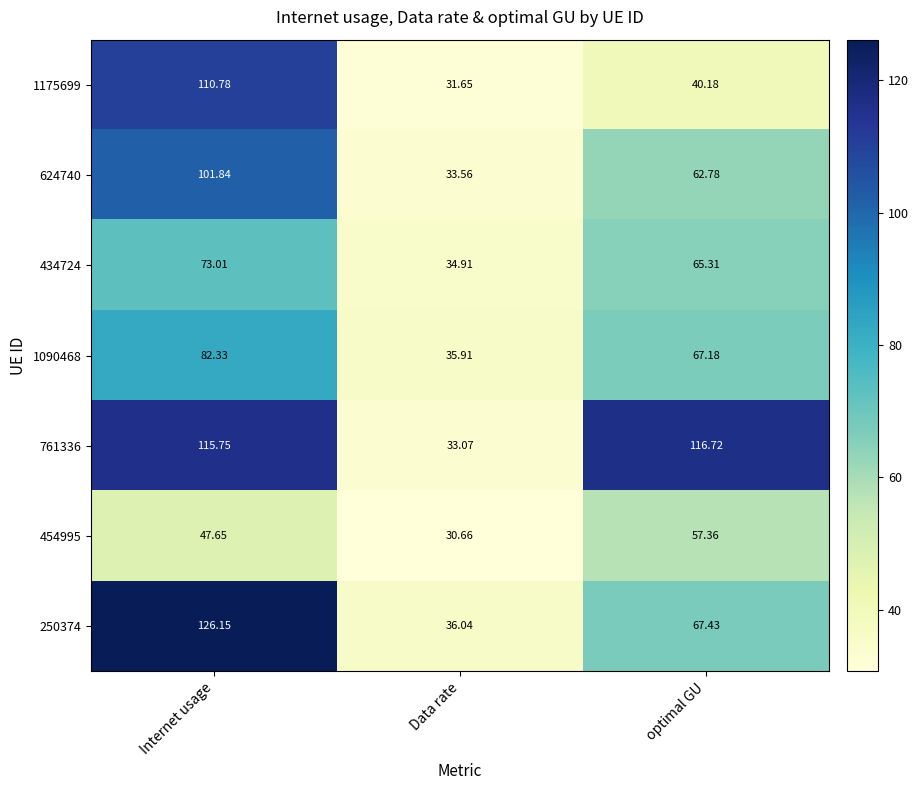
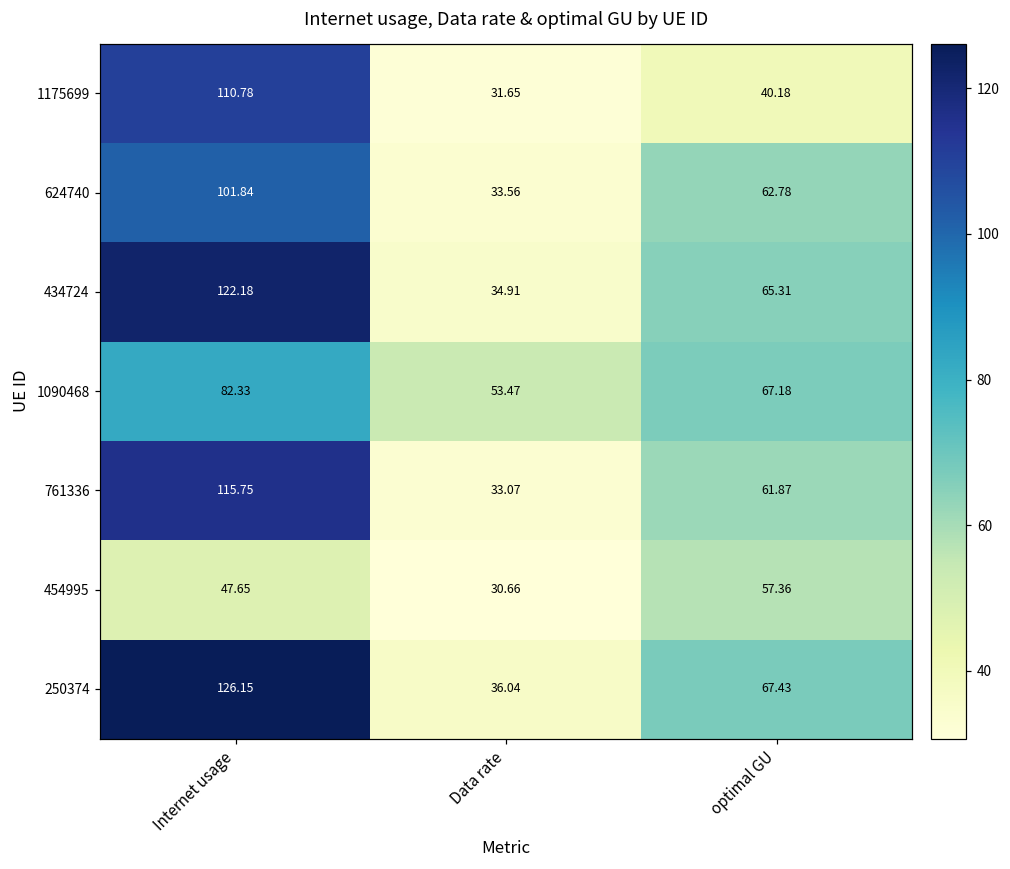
434724, Internet usage: 73.01 -> 122.18
1090468, Data rate: 35.91 -> 53.47
761336, optimal GU: 116.72 -> 61.87
